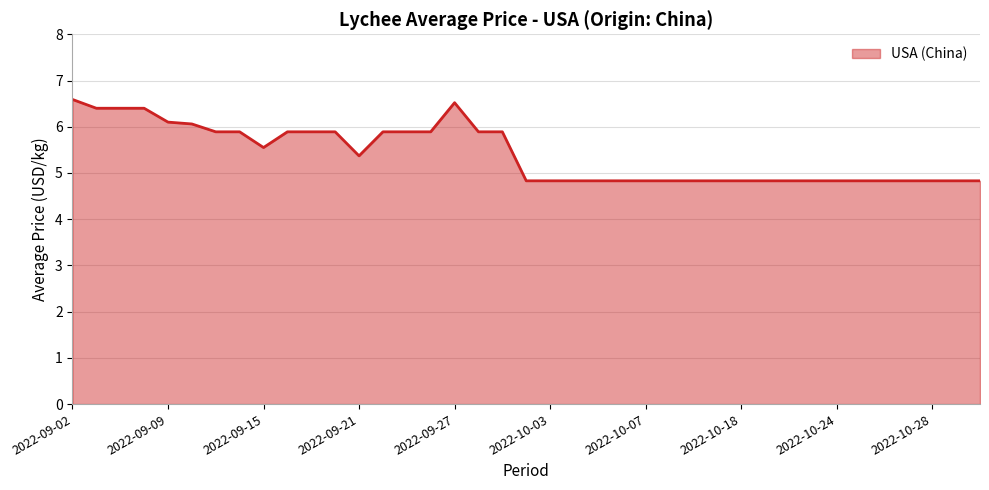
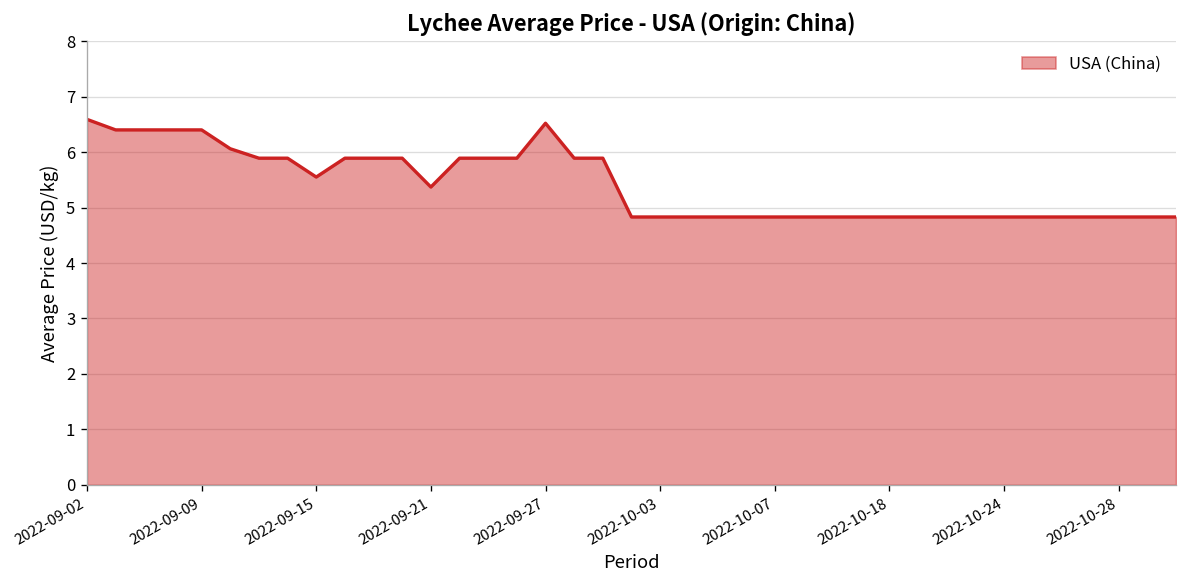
2022-09-09: 6.1 -> 6.4
